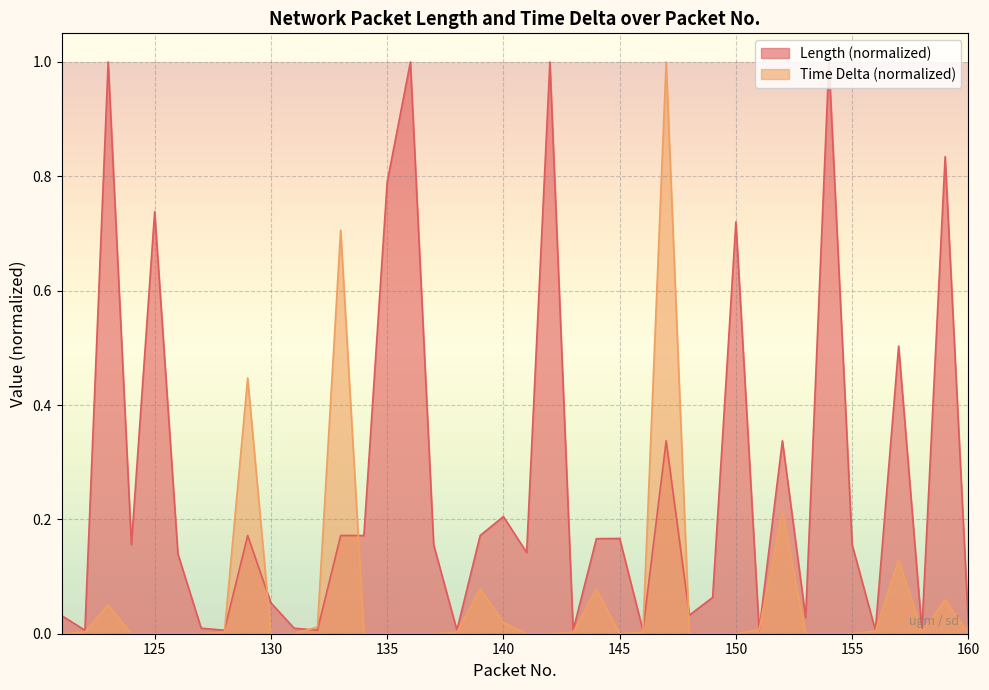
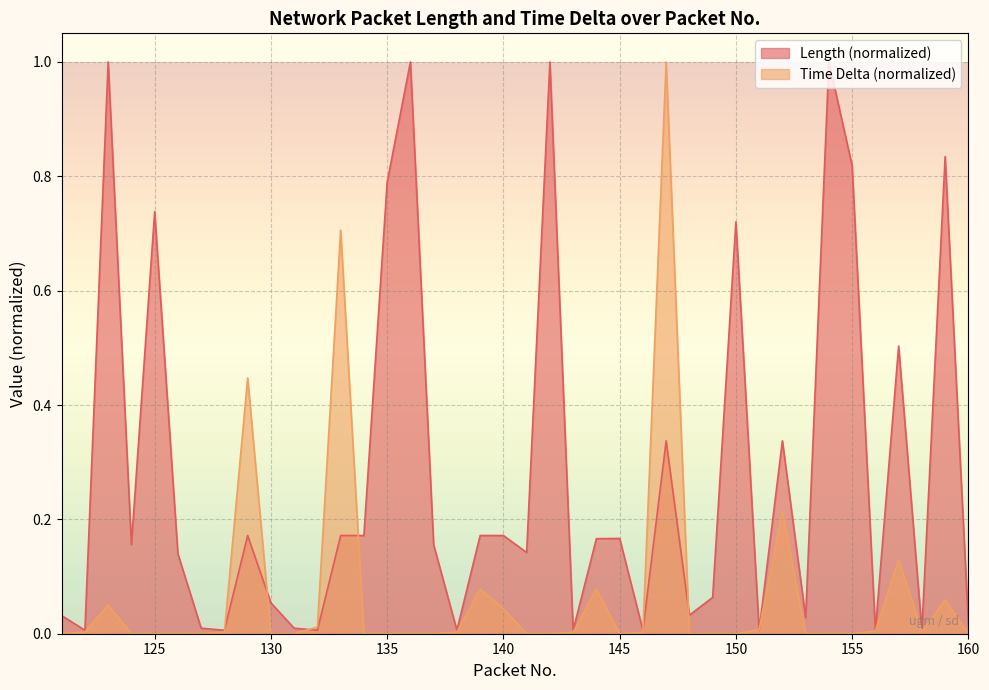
Length (normalized), 140: 0.20 -> 0.17
Time Delta (normalized), 140: 0.02 -> 0.04
Length (normalized), 155: 0.16 -> 0.82
